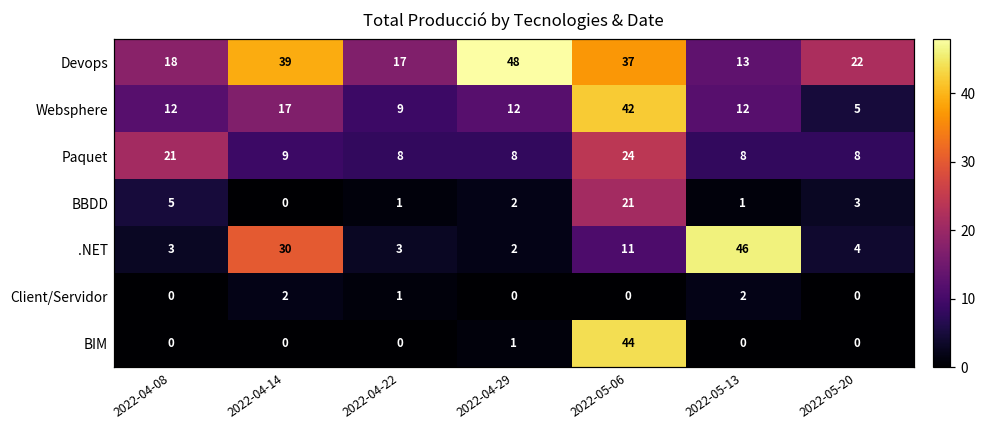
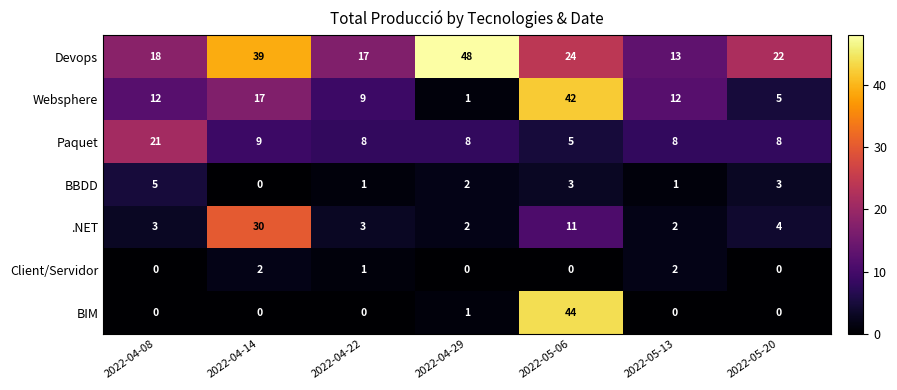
Devops, 2022-05-06: 37 -> 24
Websphere, 2022-04-29: 12 -> 1
Paquet, 2022-05-06: 24 -> 5
BBDD, 2022-05-06: 21 -> 3
.NET, 2022-05-13: 46 -> 2
